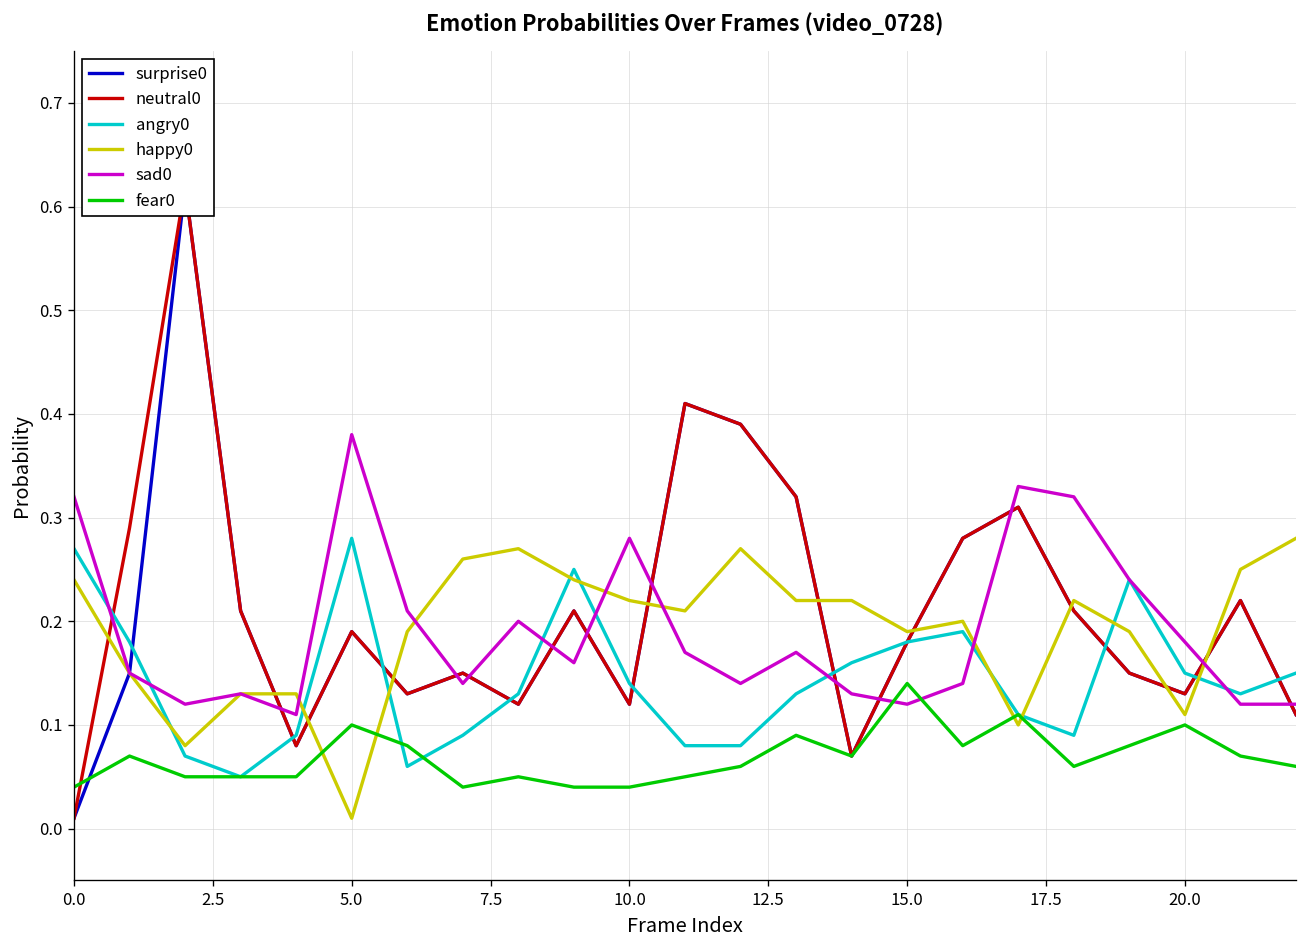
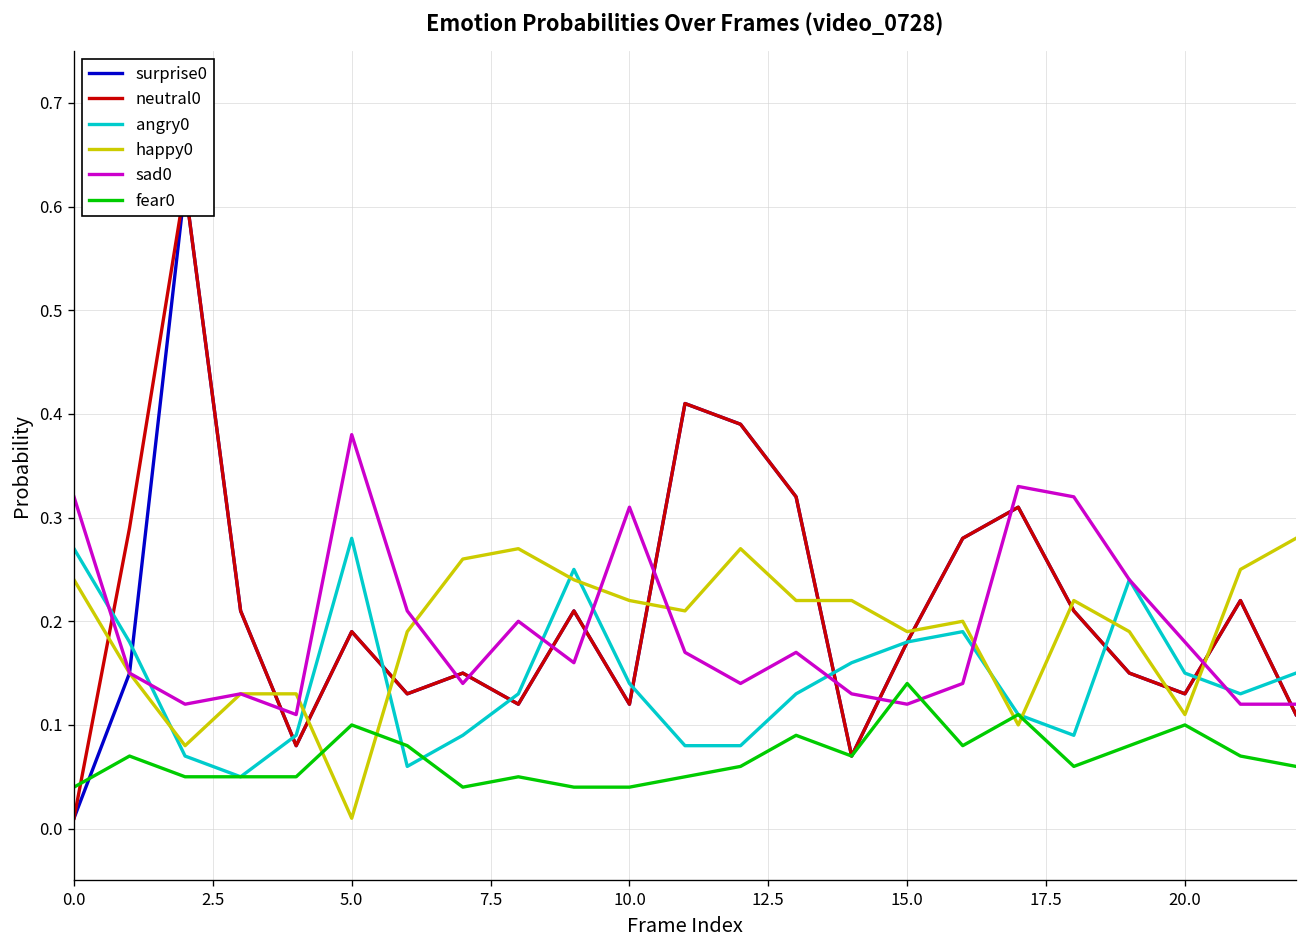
sad0, 10.0: 0.28 -> 0.31
